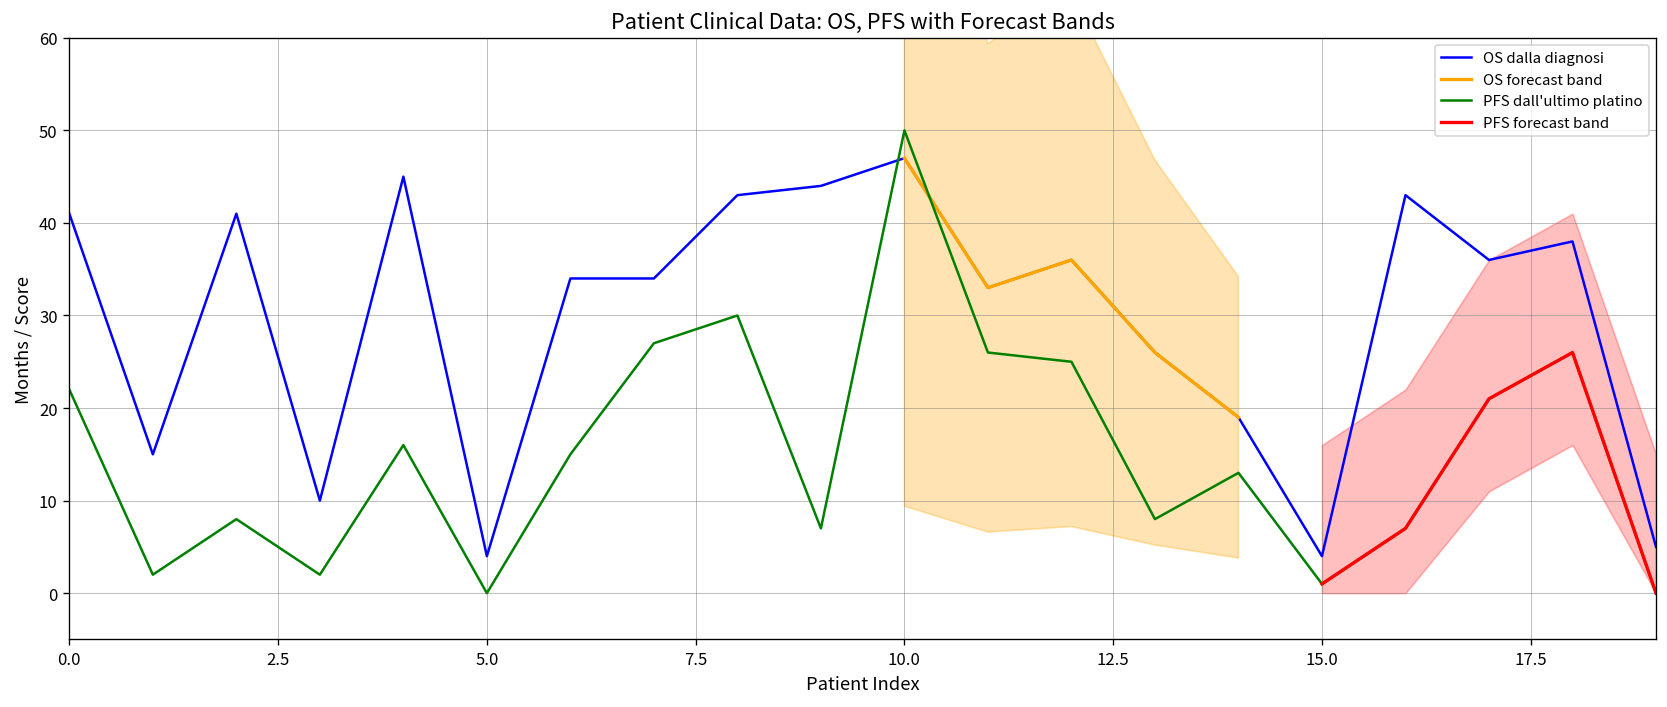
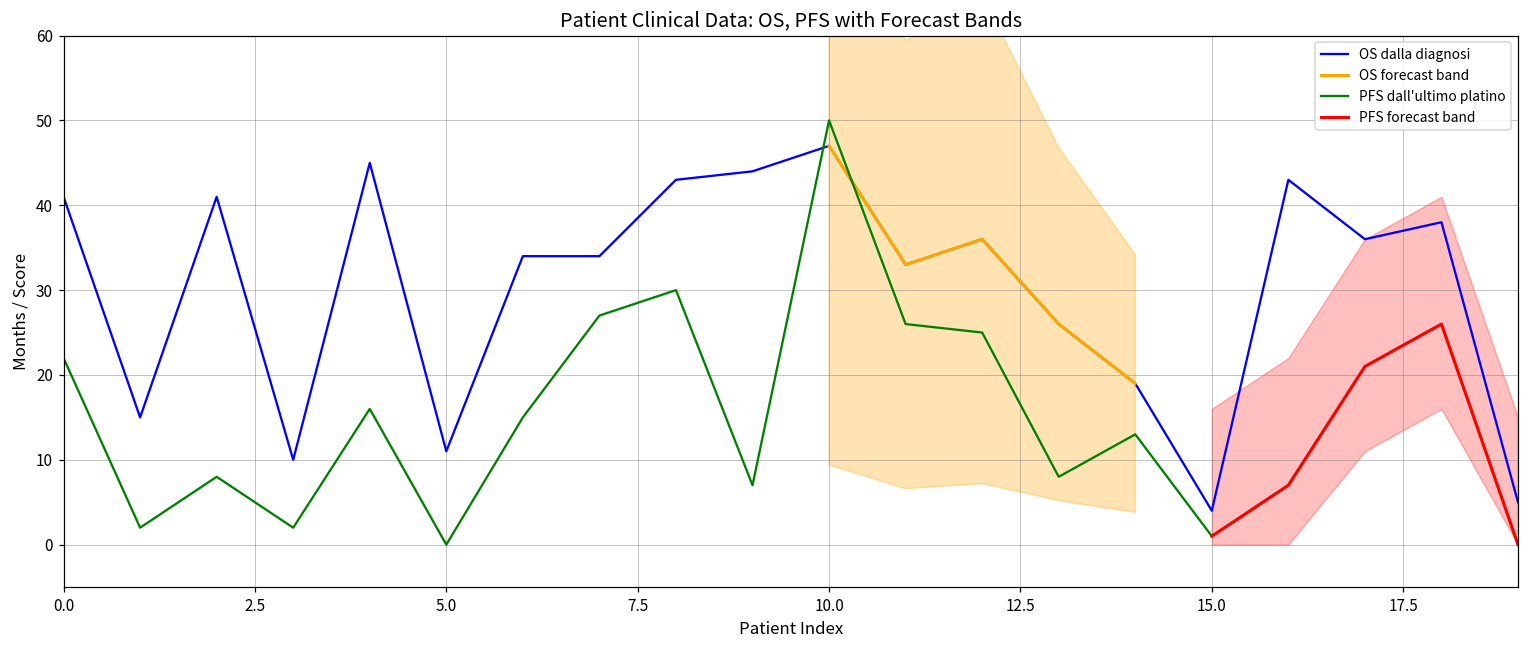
OS dalla diagnosi, 5.0: 4 -> 11
